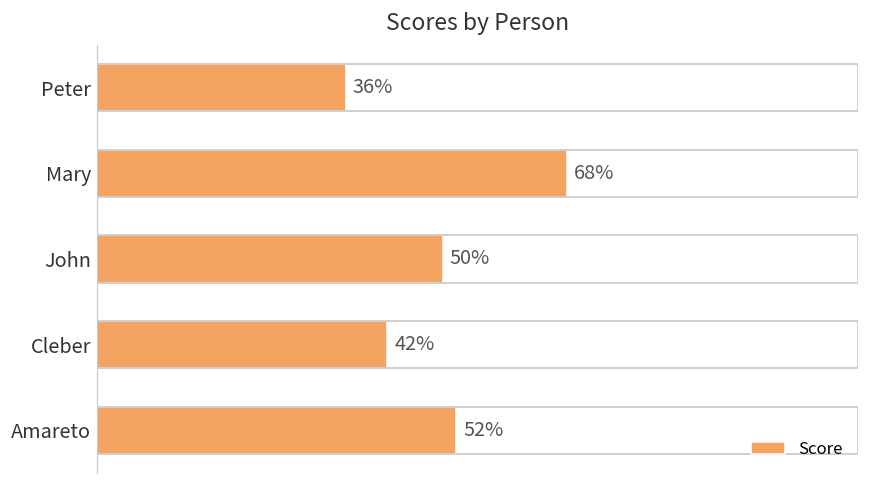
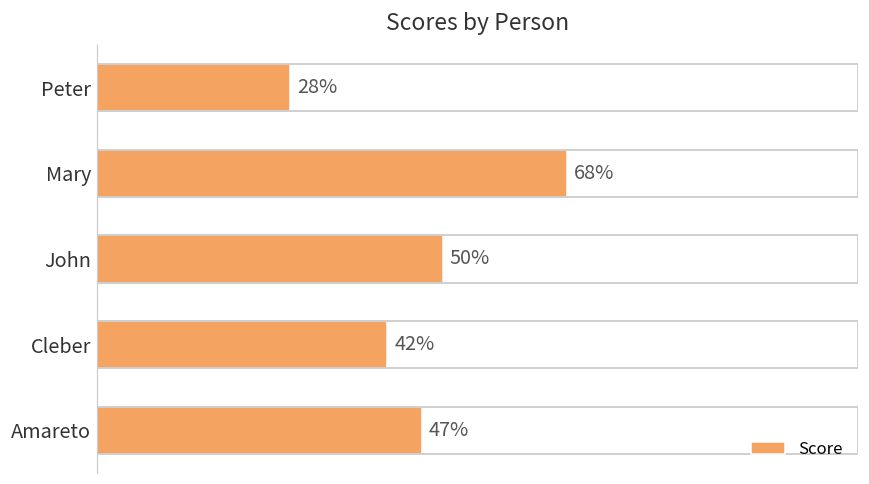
Peter: 36% -> 28%
Amareto: 52% -> 47%
